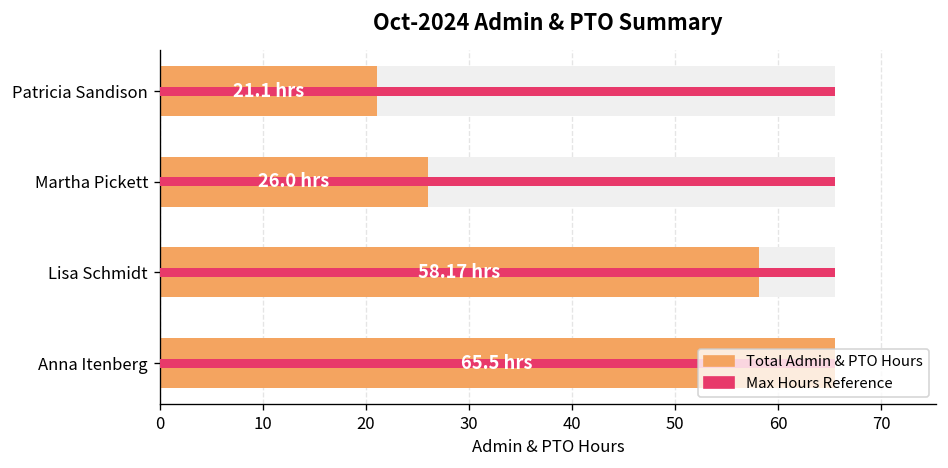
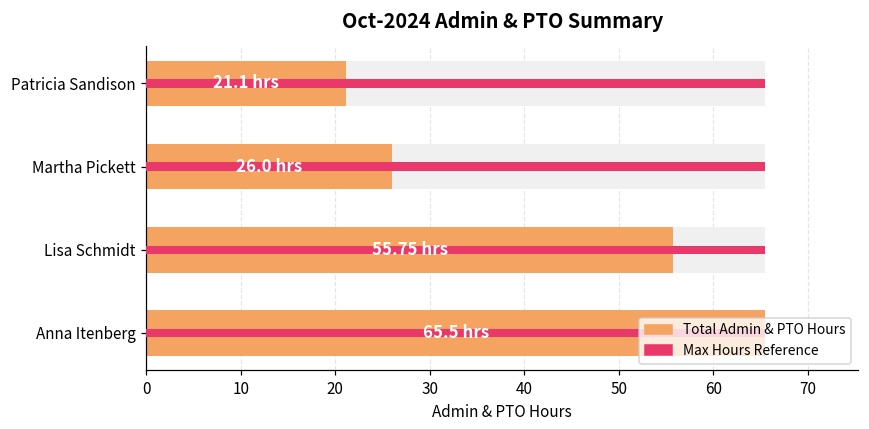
Total Admin & PTO Hours, Lisa Schmidt: 58.17 -> 55.75
